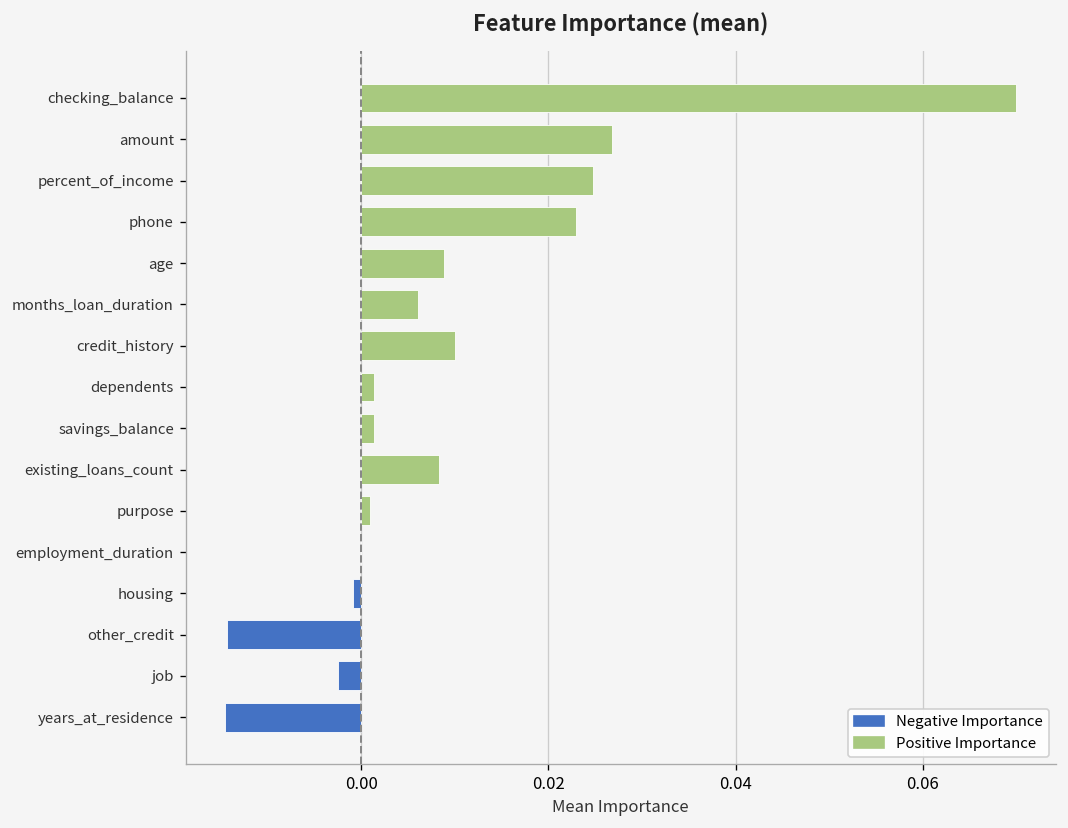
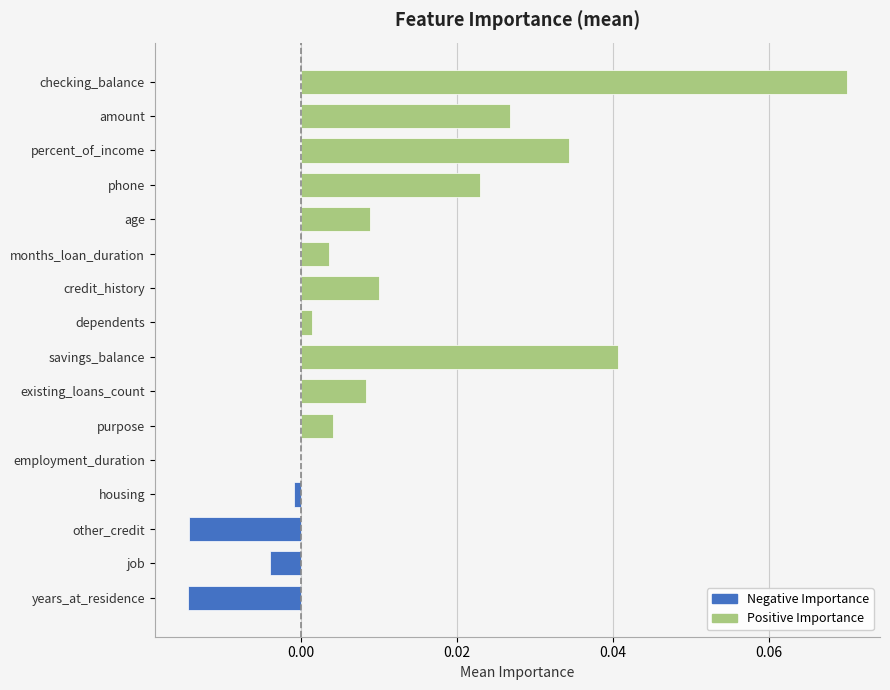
percent_of_income: 0.025 -> 0.034
months_loan_duration: 0.006 -> 0.004
savings_balance: 0.001 -> 0.041
purpose: 0.001 -> 0.004
job: -0.002 -> -0.004
